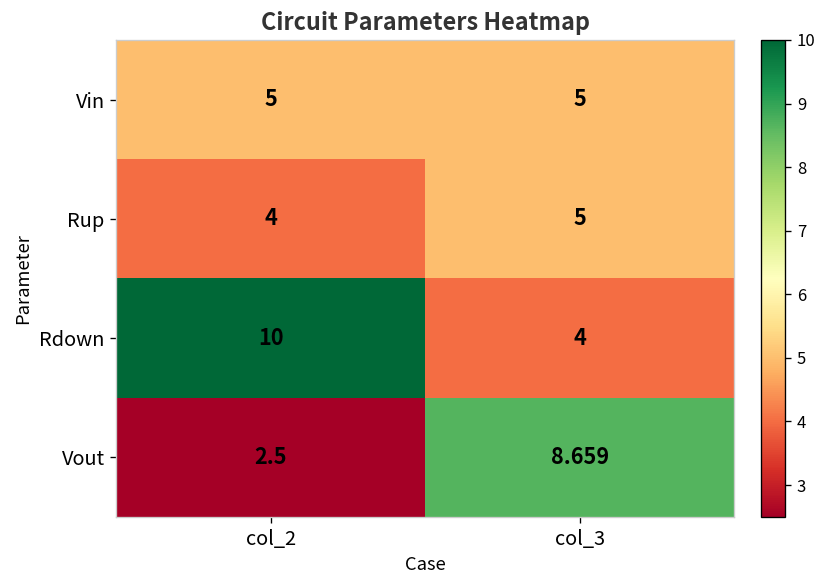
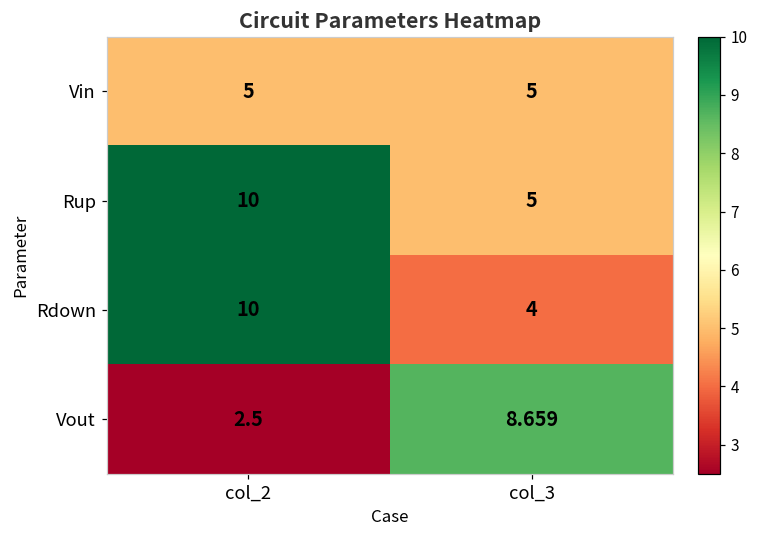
Rup, col_2: 4 -> 10
